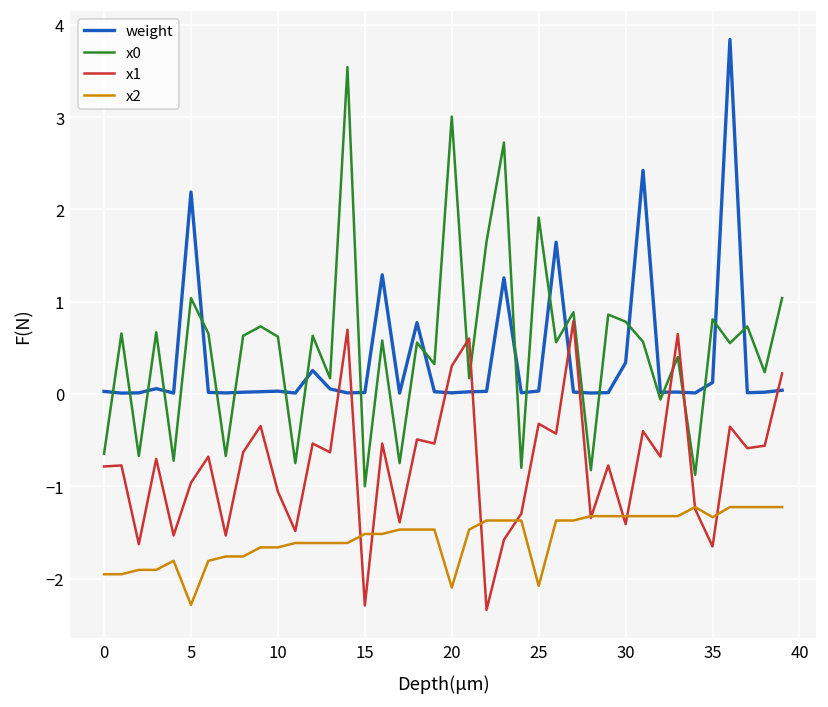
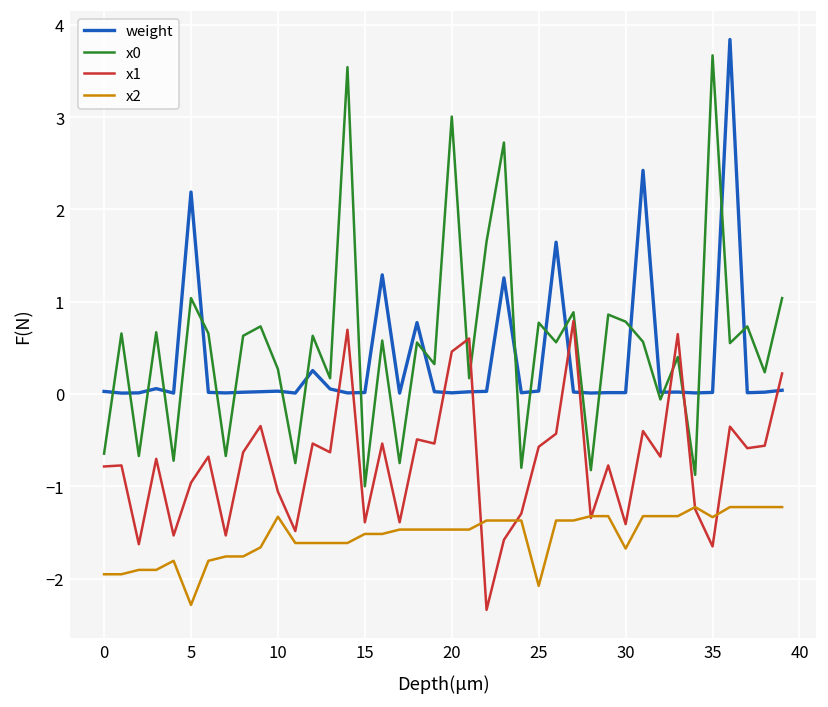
x0, 10: 0.6 -> 0.3
x2, 10: -1.7 -> -1.3
x1, 15: -2.3 -> -1.4
x1, 20: 0.3 -> 0.5
x2, 20: -2.1 -> -1.5
x0, 25: 1.9 -> 0.8
x1, 25: -0.3 -> -0.6
weight, 30: 0.3 -> 0.0
x2, 30: -1.3 -> -1.7
weight, 35: 0.1 -> 0.0
x0, 35: 0.8 -> 3.7
